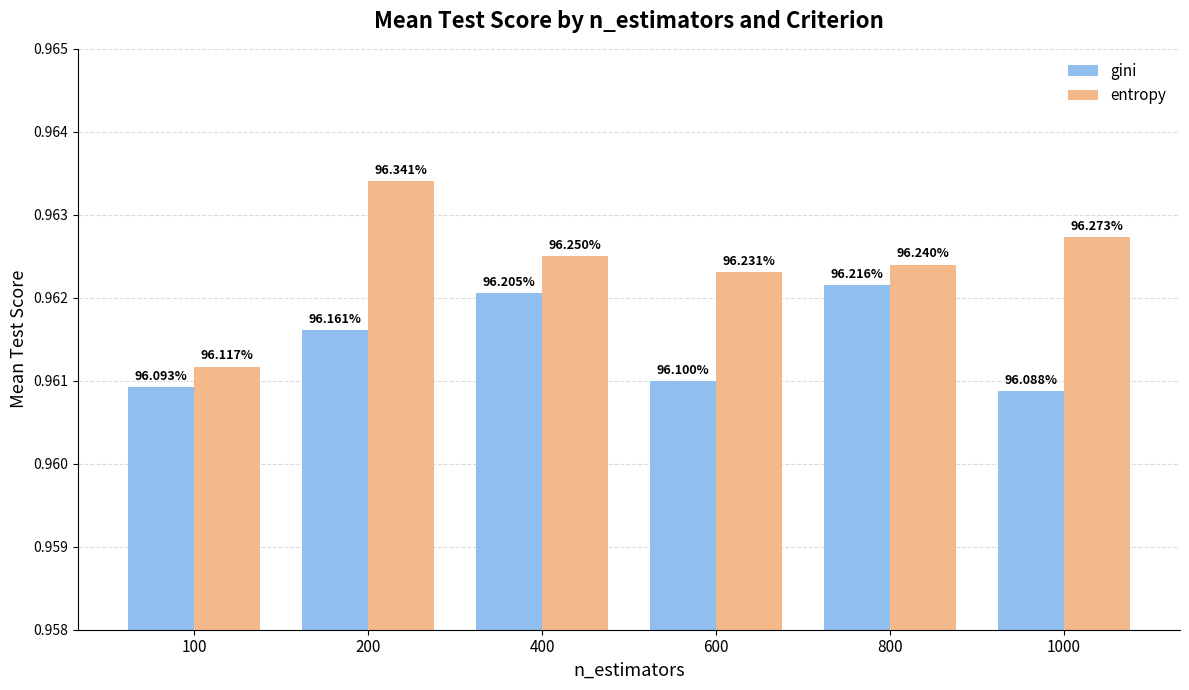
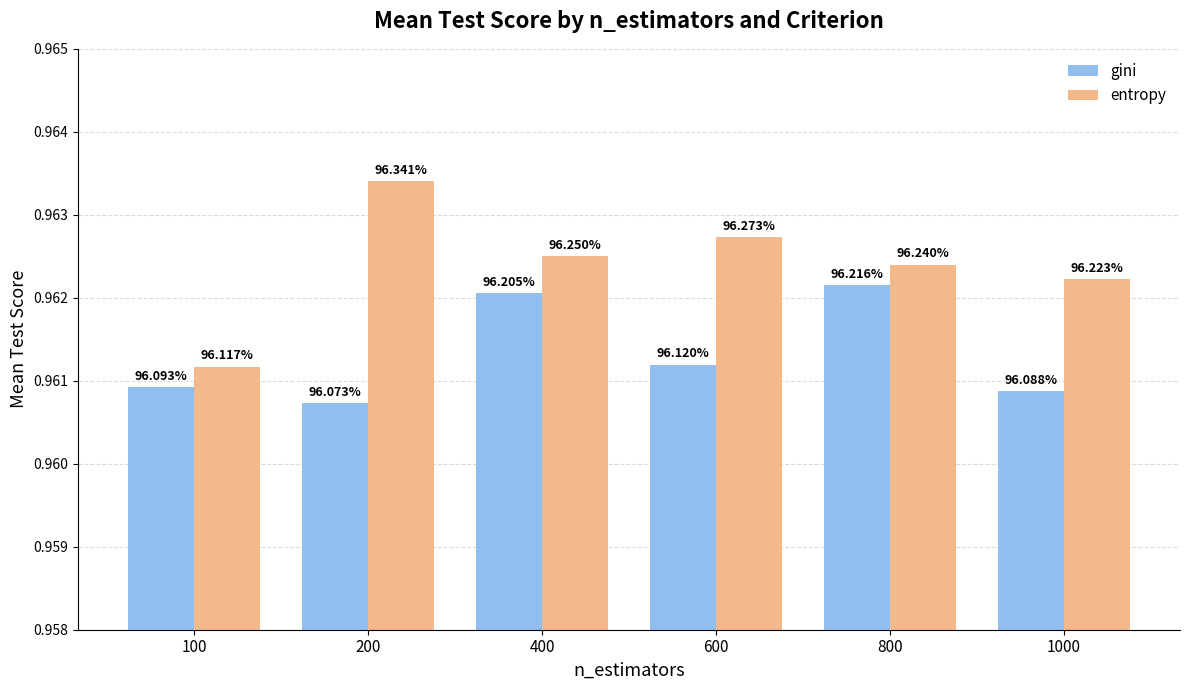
gini, 200: 96.161% -> 96.073%
gini, 600: 96.100% -> 96.120%
entropy, 600: 96.231% -> 96.273%
entropy, 1000: 96.273% -> 96.223%
